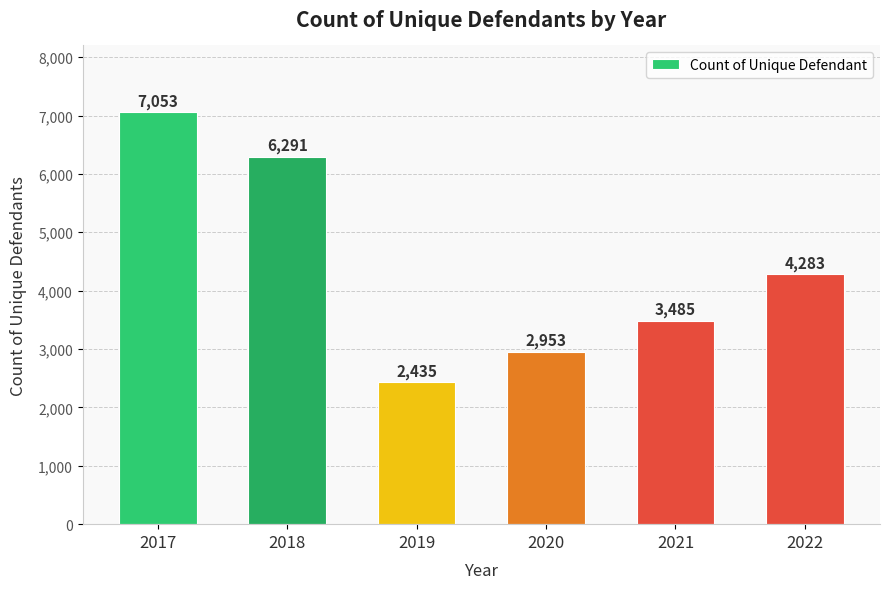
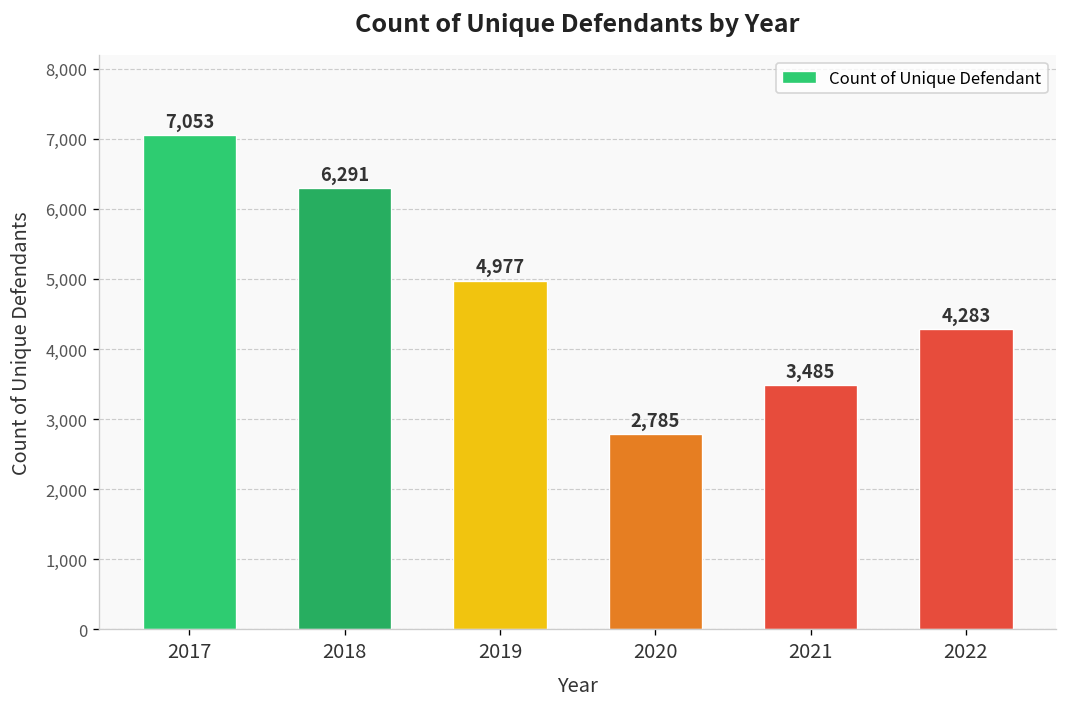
2019: 2,435 -> 4,977
2020: 2,953 -> 2,785
